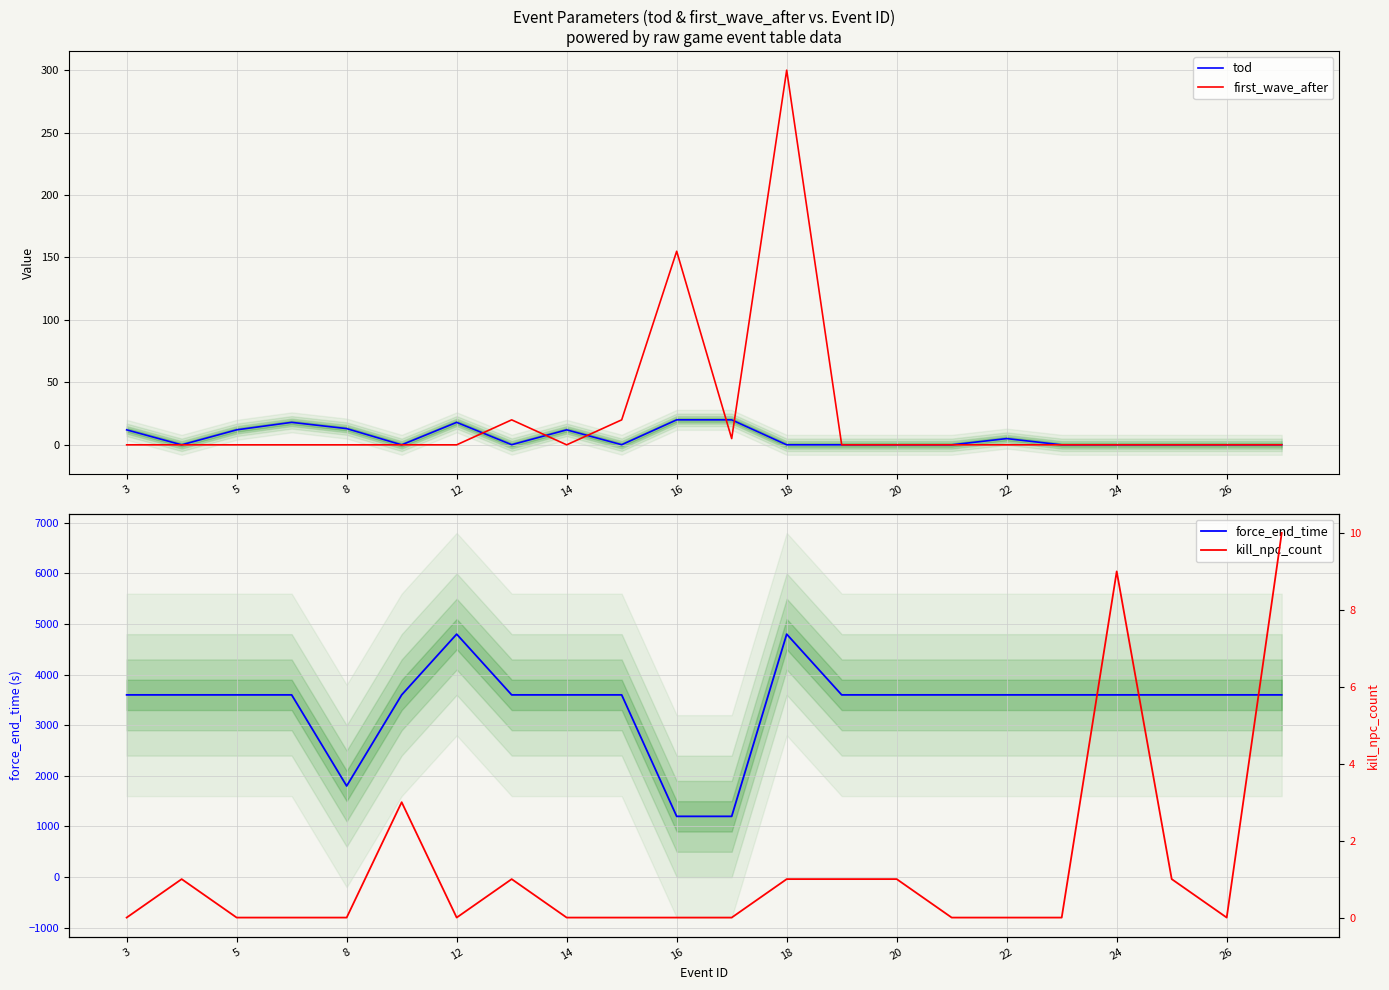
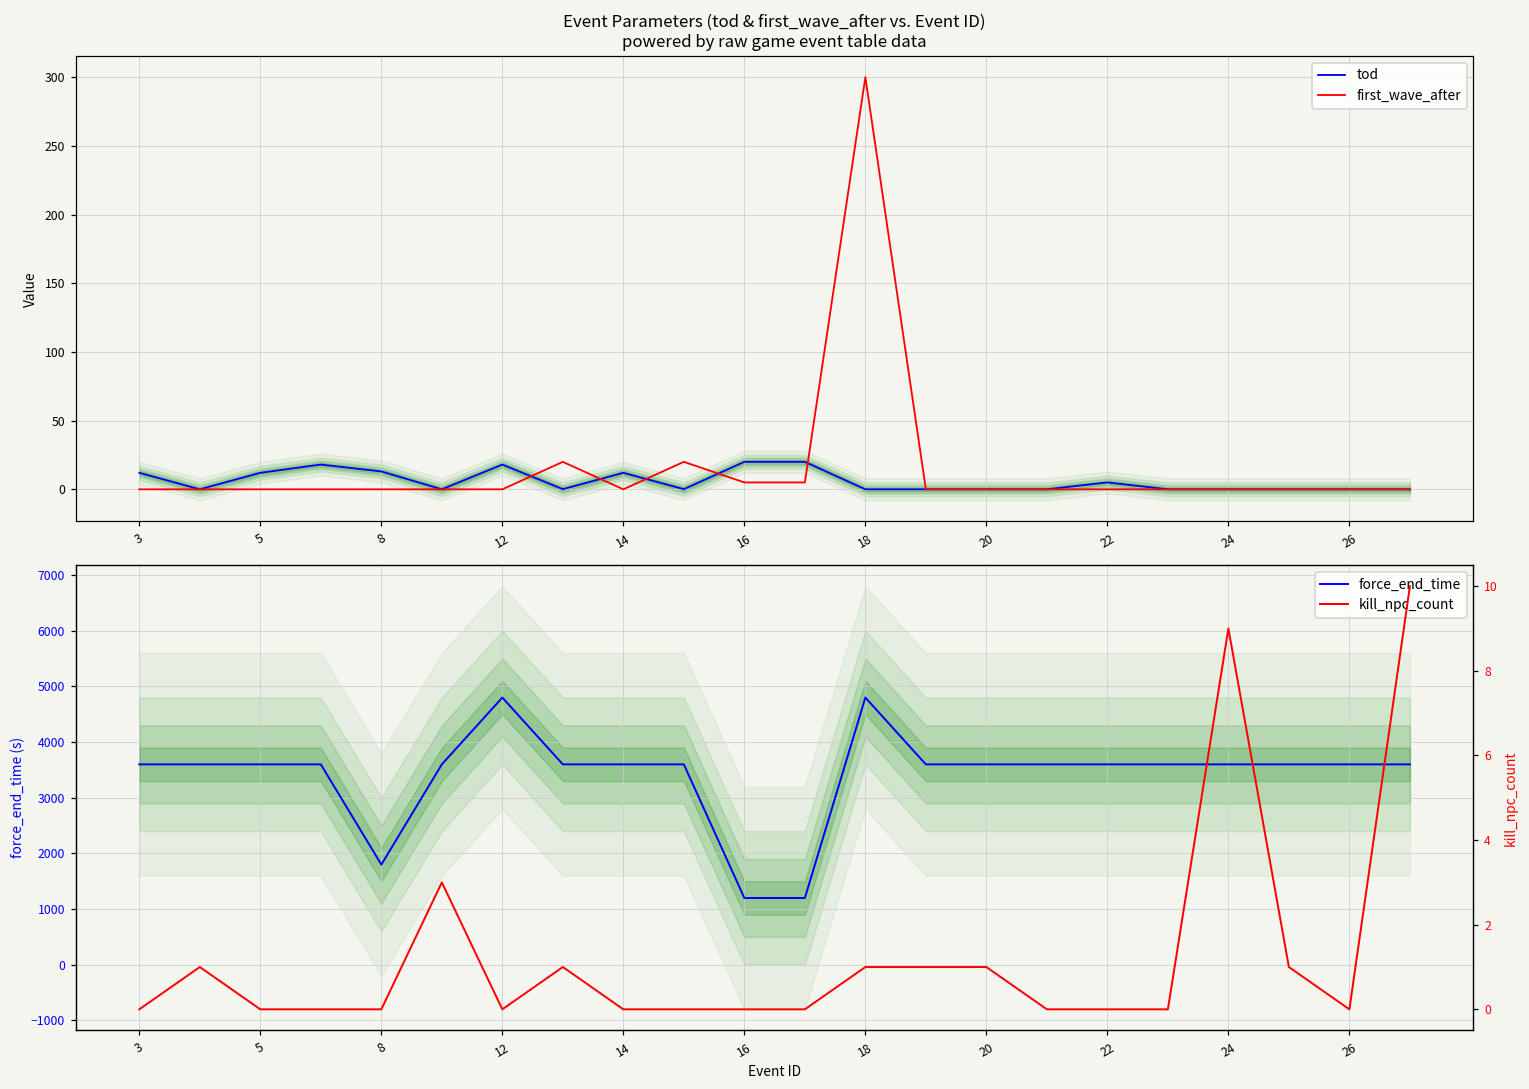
Event Parameters (tod & first_wave_after vs. Event ID) powered by raw game event table data, first_wave_after, 16: 155 -> 5
